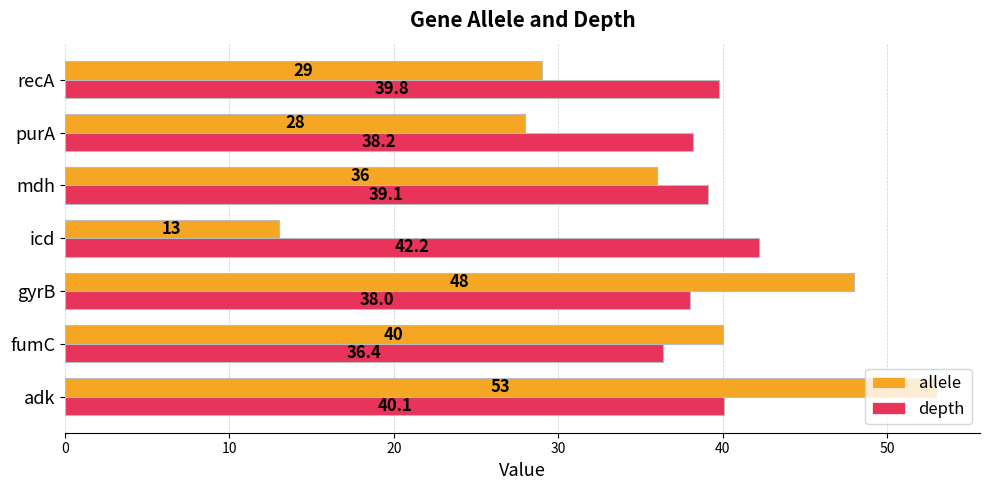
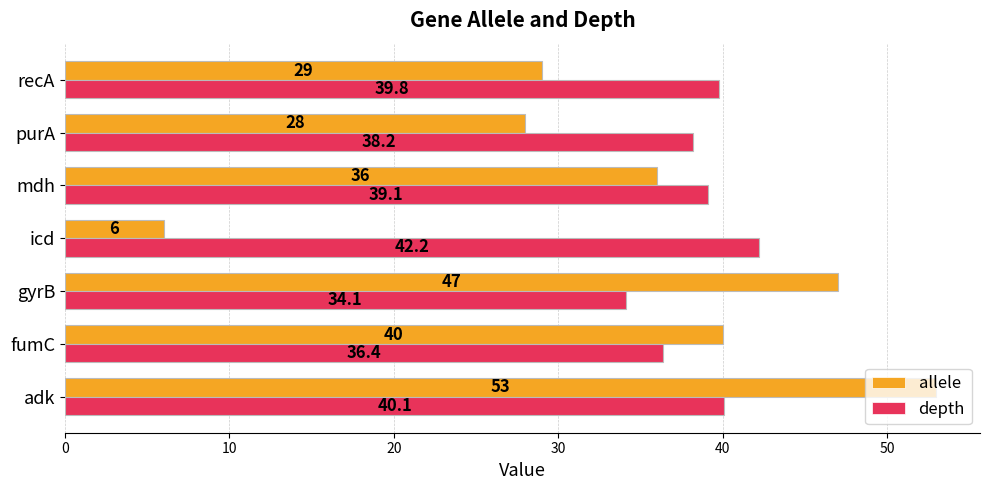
allele, icd: 13 -> 6
allele, gyrB: 48 -> 47
depth, gyrB: 38.0 -> 34.1
